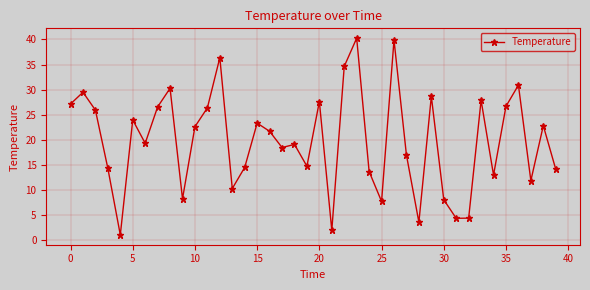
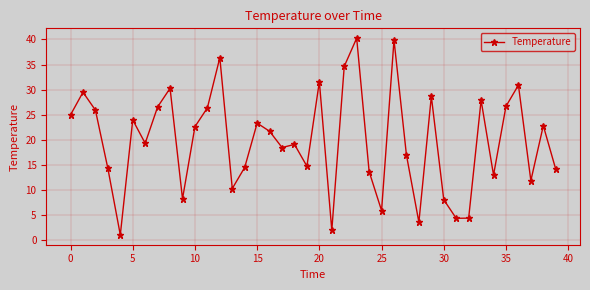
0: 27 -> 25
20: 28 -> 32
25: 8 -> 6
